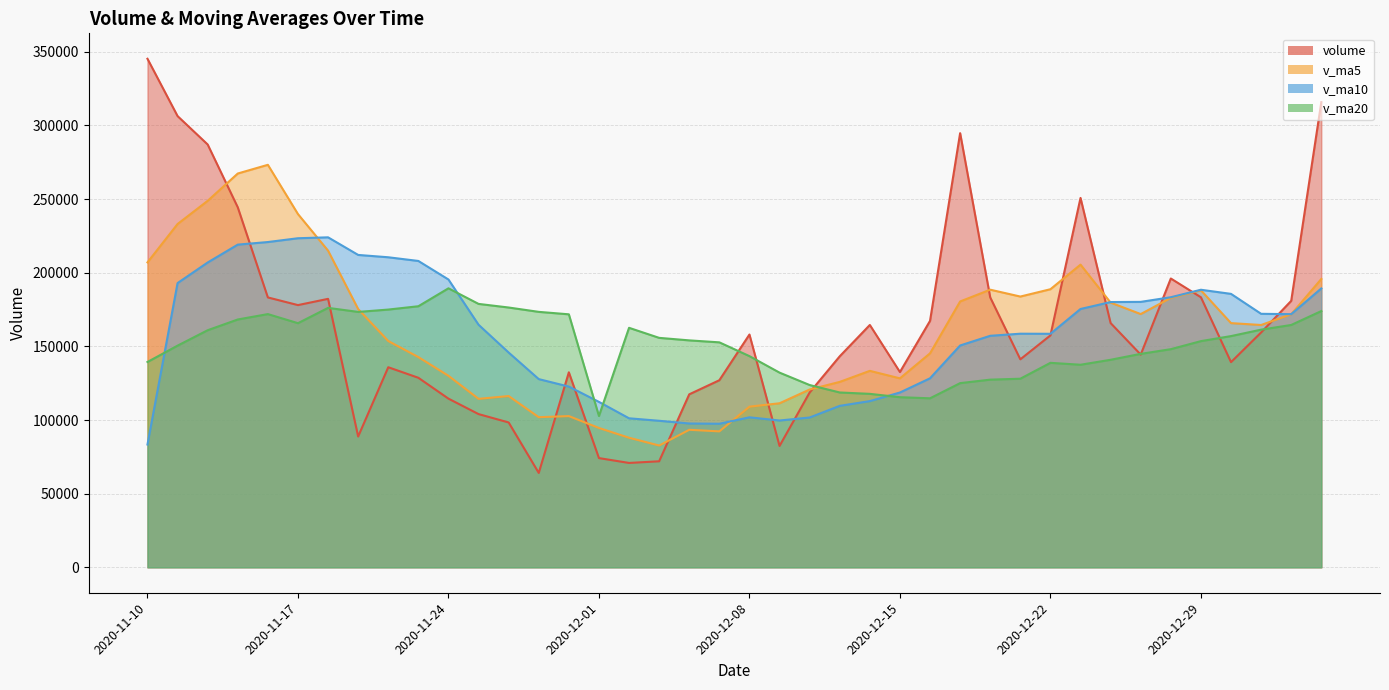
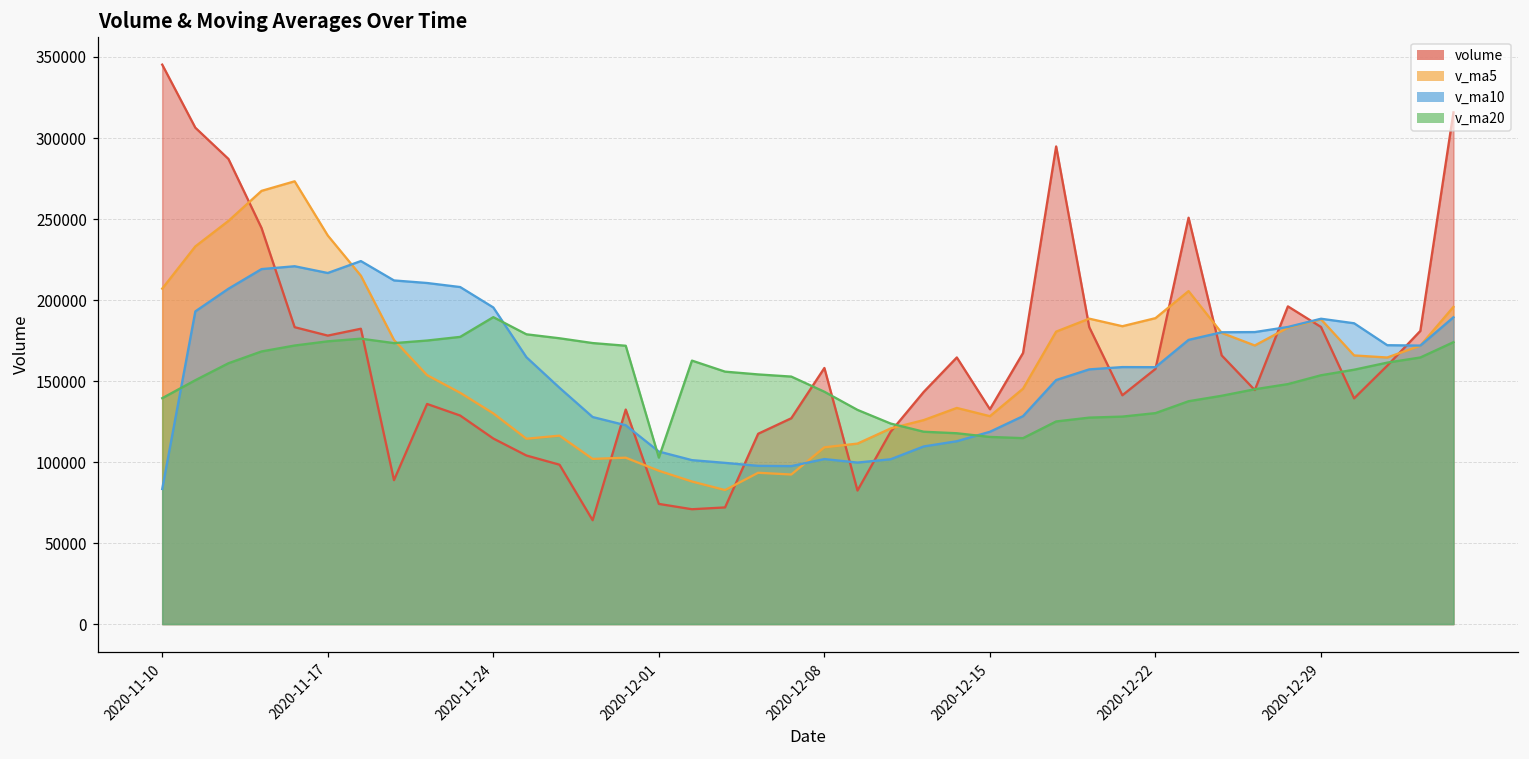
v_ma10, 2020-11-17: 223000 -> 217000
v_ma20, 2020-11-17: 166000 -> 175000
v_ma10, 2020-12-01: 112000 -> 106000
v_ma20, 2020-12-22: 139000 -> 130000
